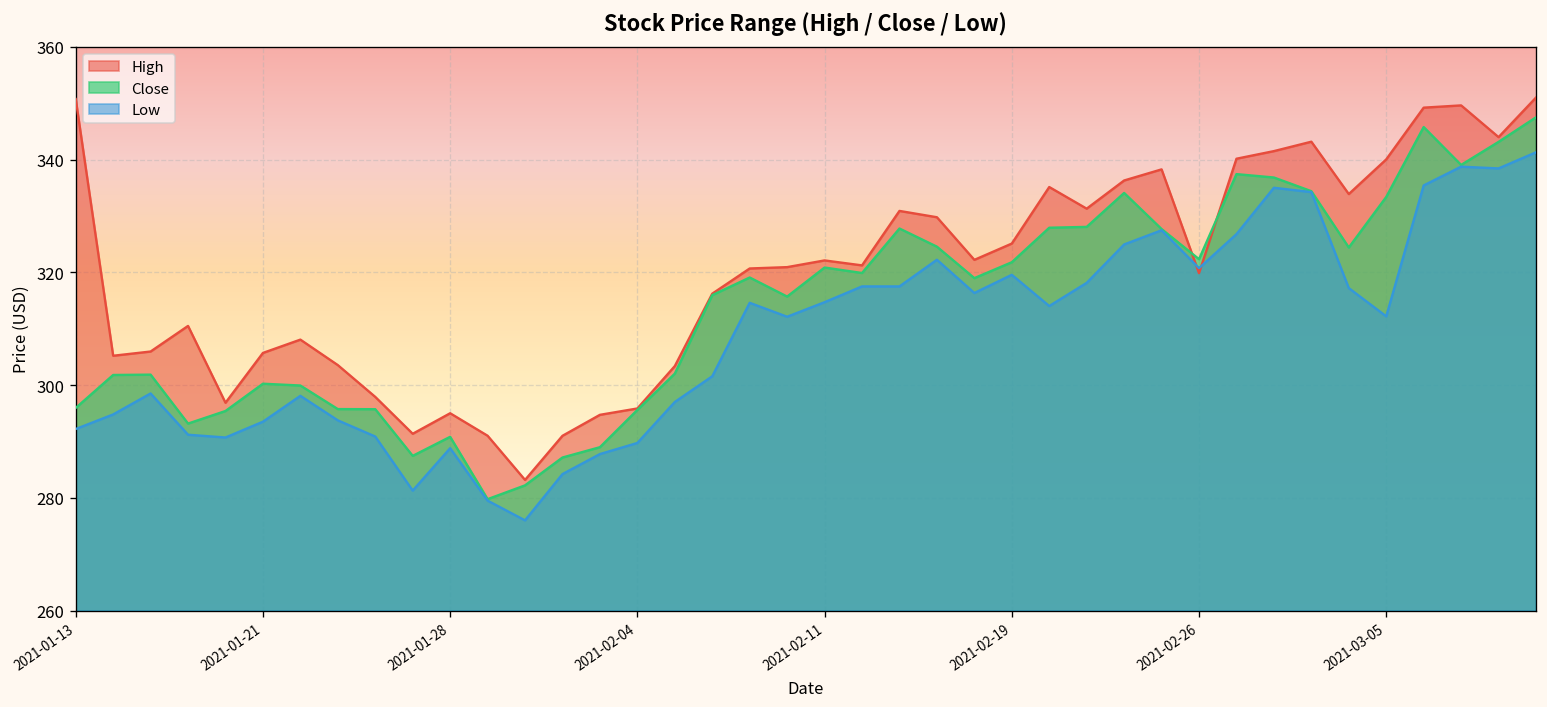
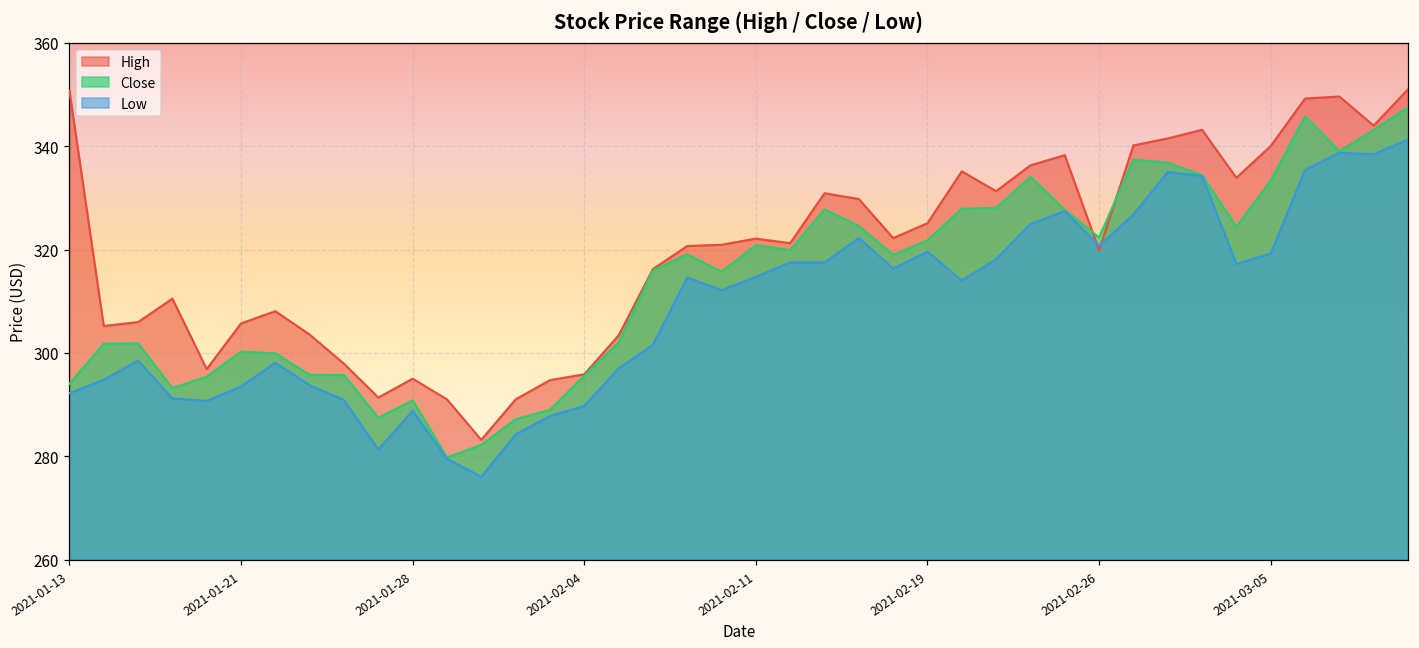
Close, 2021-01-13: 296 -> 294
Low, 2021-03-05: 312 -> 319
